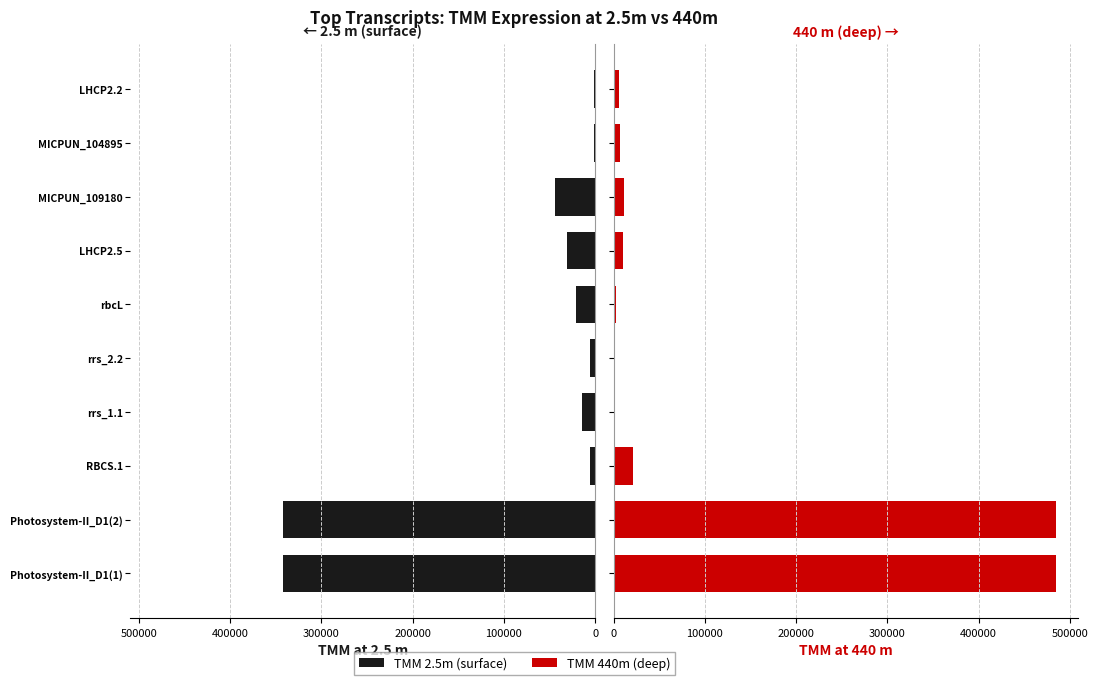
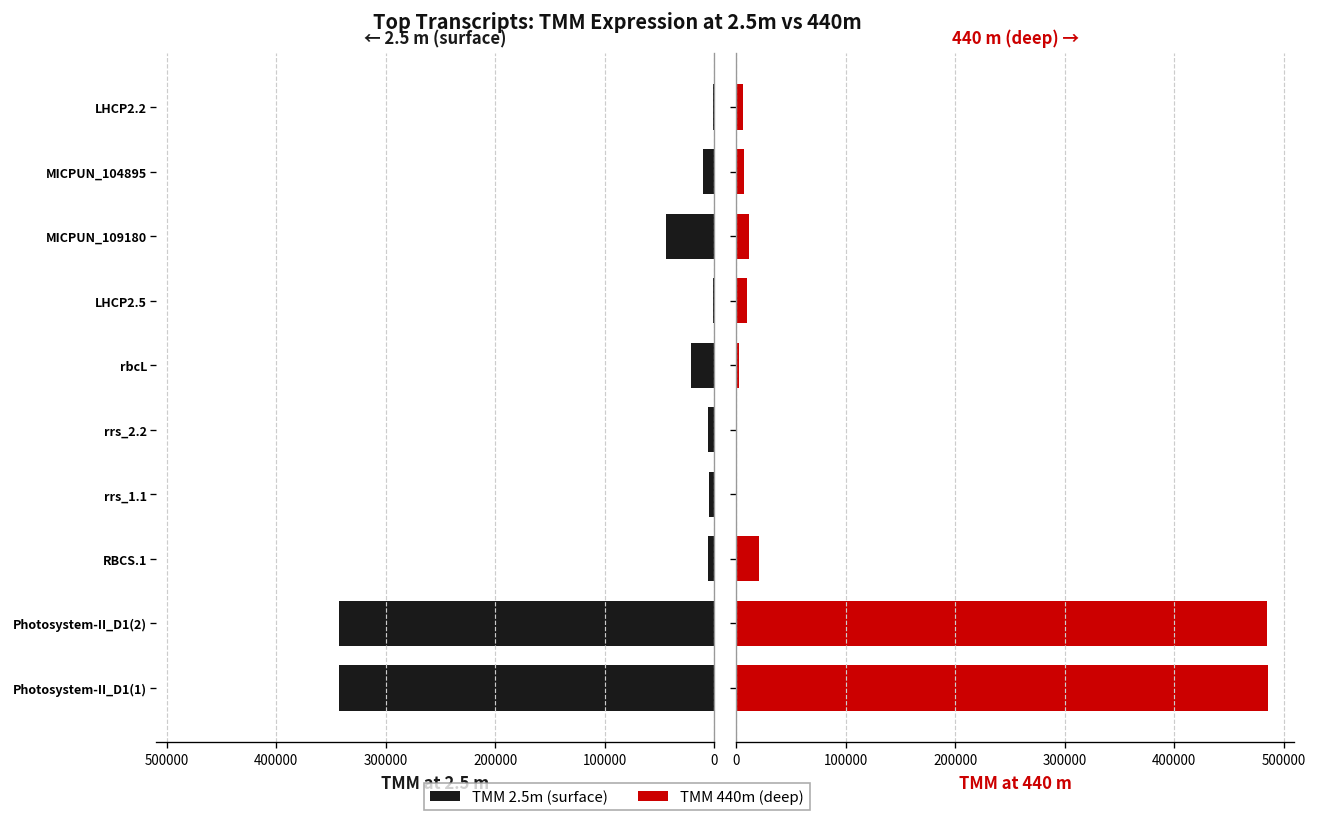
← 2.5 m (surface), MICPUN_104895: 0 -> 10000
← 2.5 m (surface), LHCP2.5: 30000 -> 0
← 2.5 m (surface), rrs_1.1: 10000 -> 0
